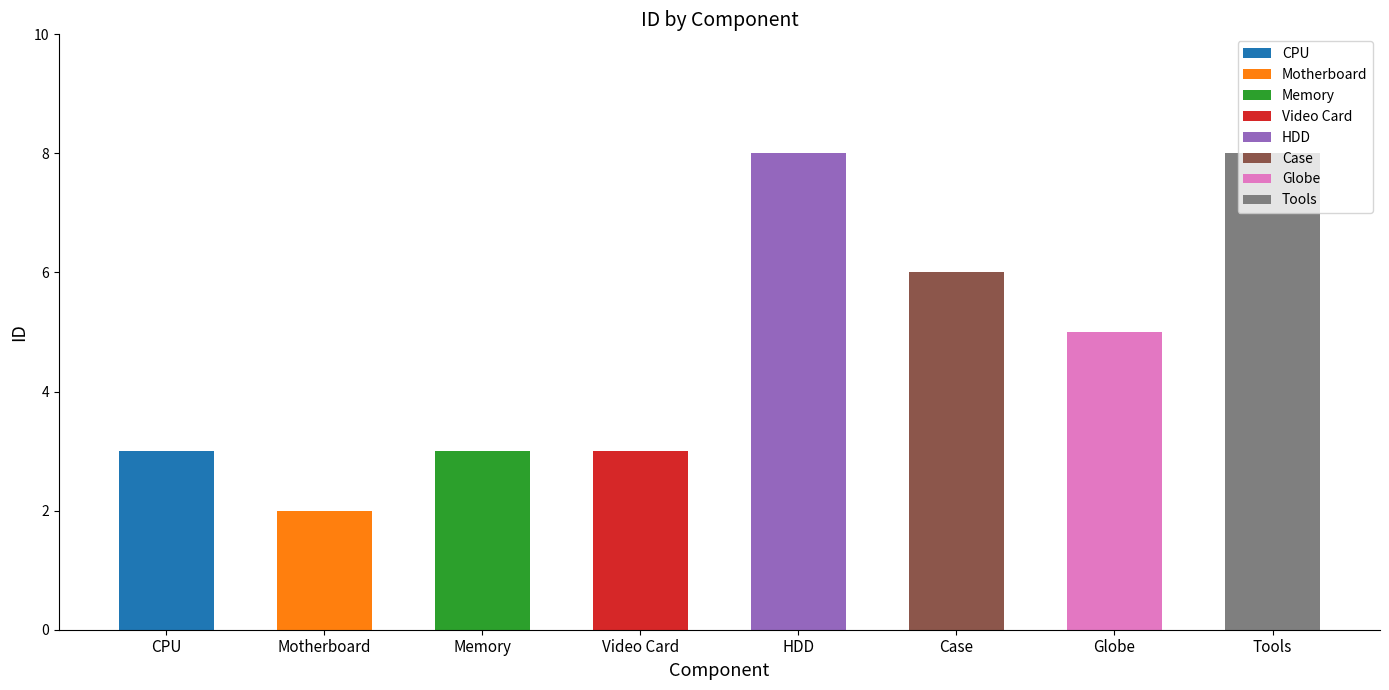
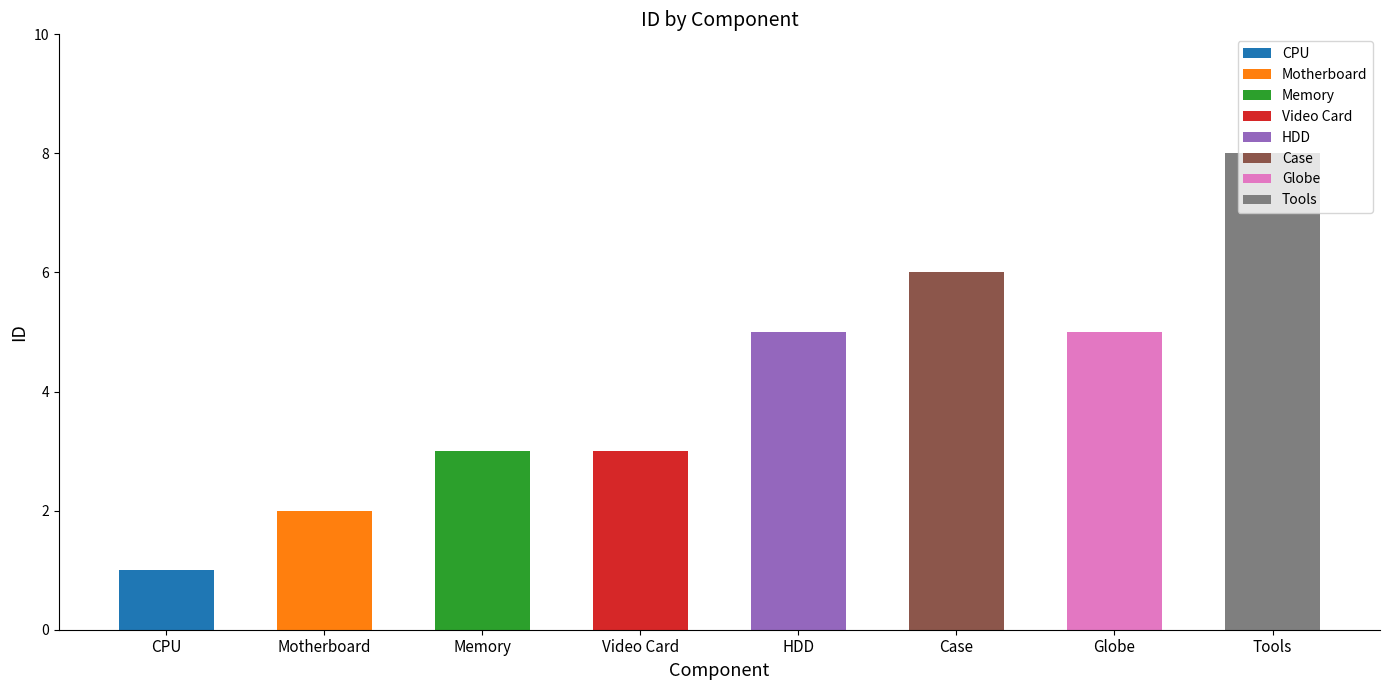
CPU: 3 -> 1
HDD: 8 -> 5
